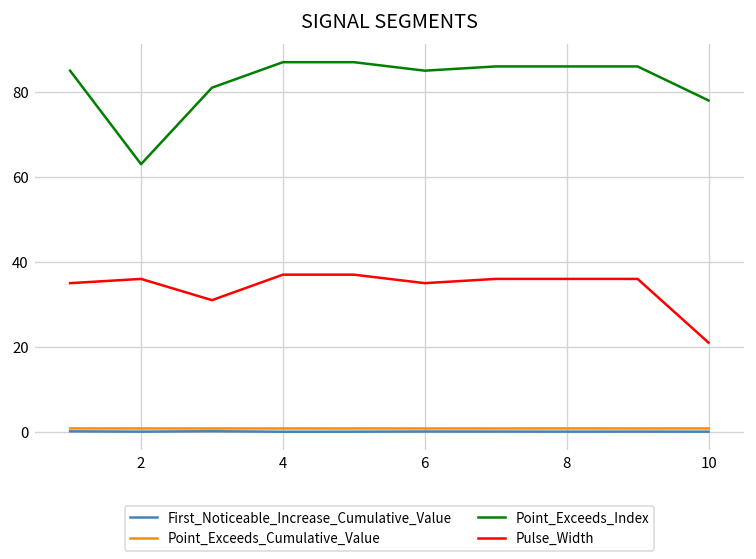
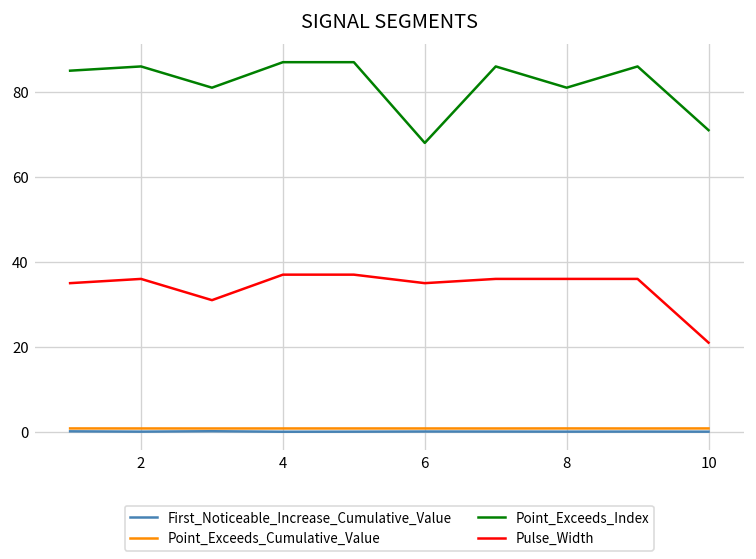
Point_Exceeds_Index, 2: 63 -> 86
Point_Exceeds_Index, 6: 85 -> 68
Point_Exceeds_Index, 8: 86 -> 81
Point_Exceeds_Index, 10: 78 -> 71
